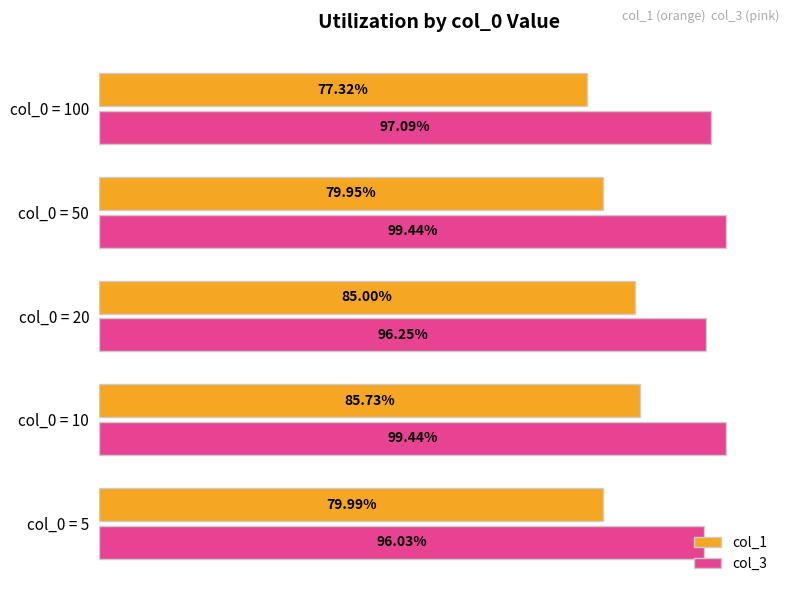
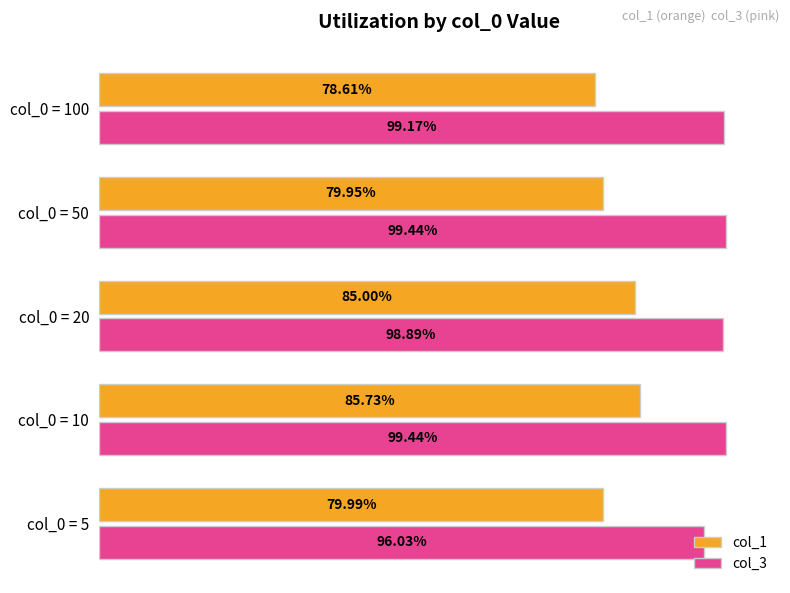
col_1, col_0 = 100: 77.32% -> 78.61%
col_3, col_0 = 100: 97.09% -> 99.17%
col_3, col_0 = 20: 96.25% -> 98.89%
